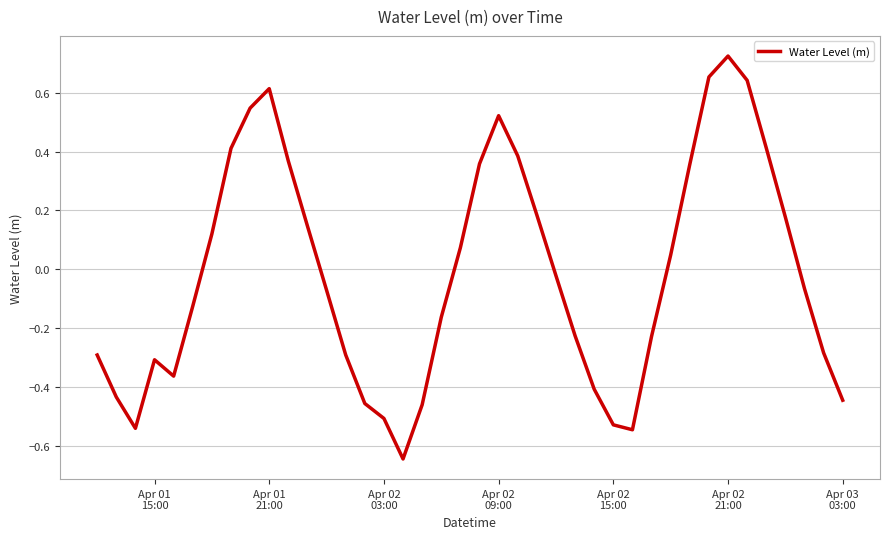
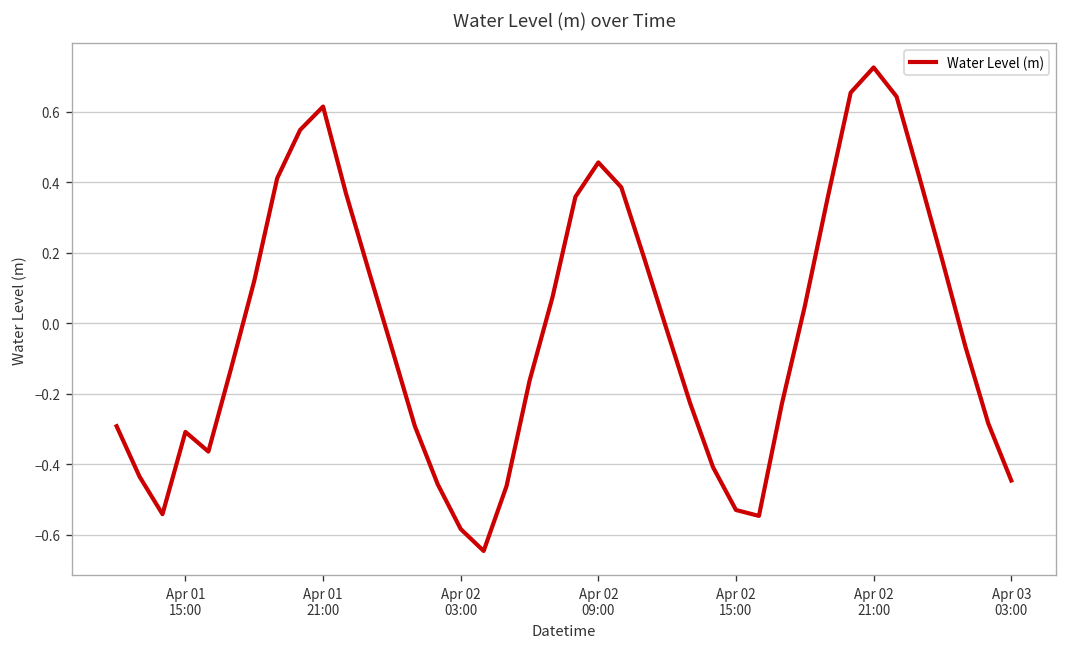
Apr 02 03:00: -0.51 -> -0.58
Apr 02 09:00: 0.52 -> 0.46
